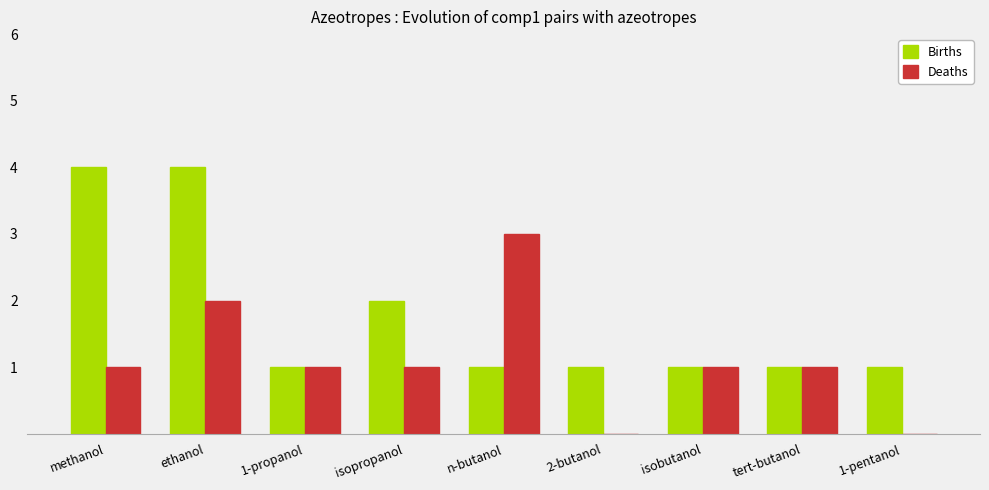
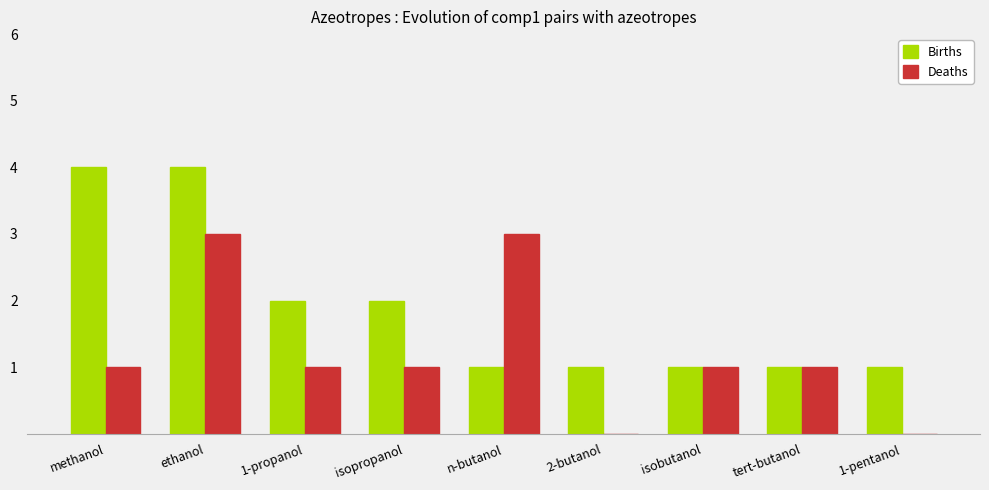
Deaths, ethanol: 2 -> 3
Births, 1-propanol: 1 -> 2
